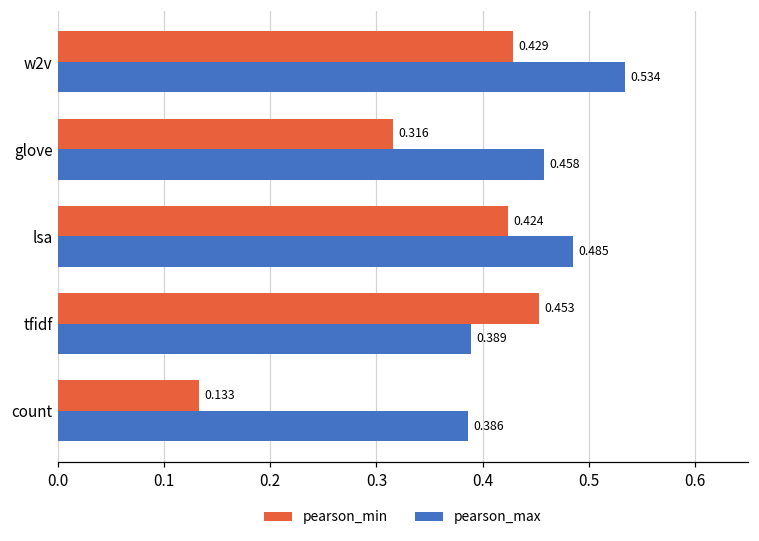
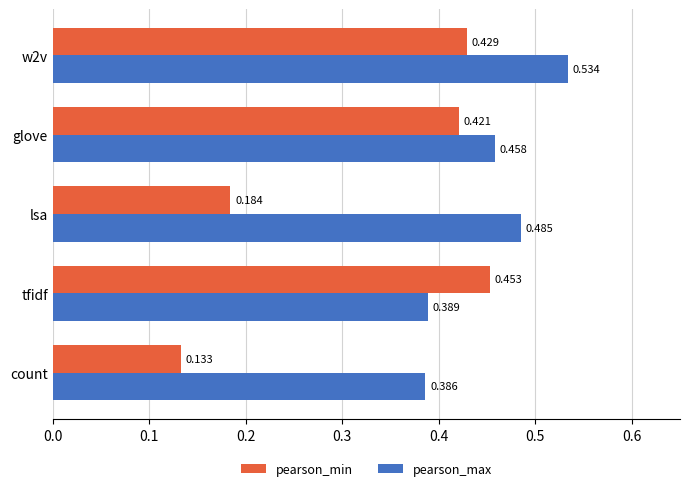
pearson_min, glove: 0.316 -> 0.421
pearson_min, lsa: 0.424 -> 0.184
